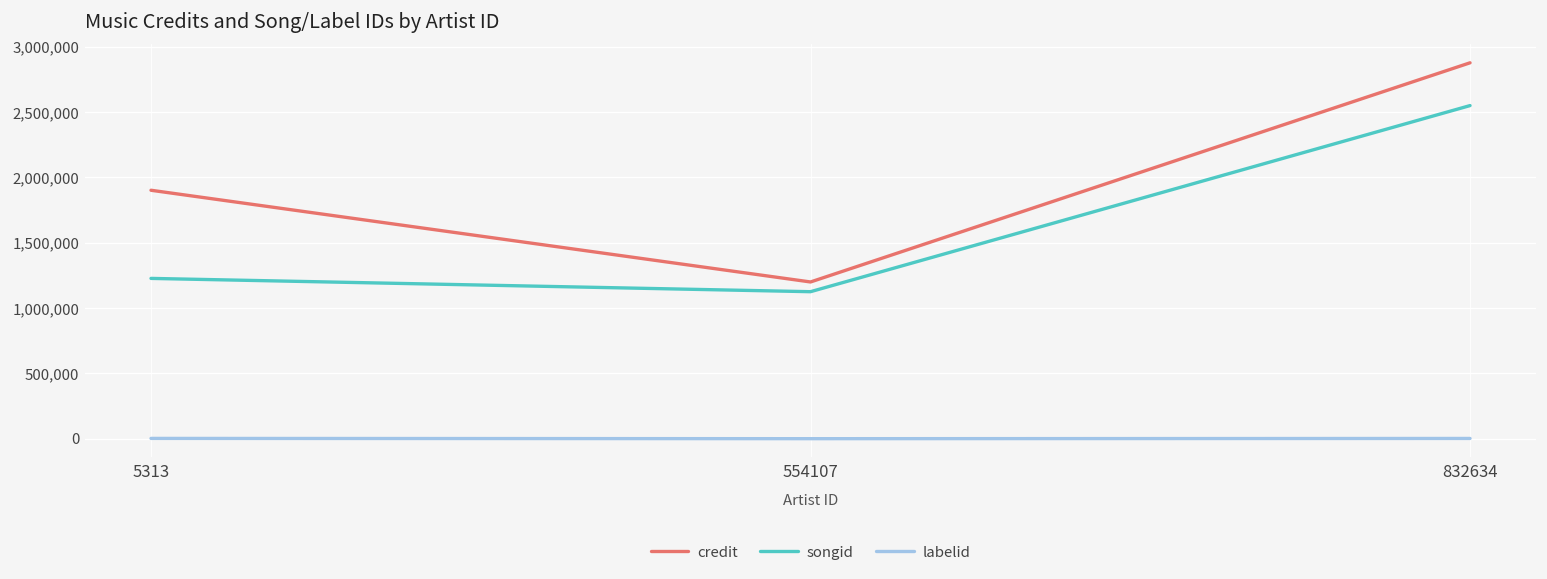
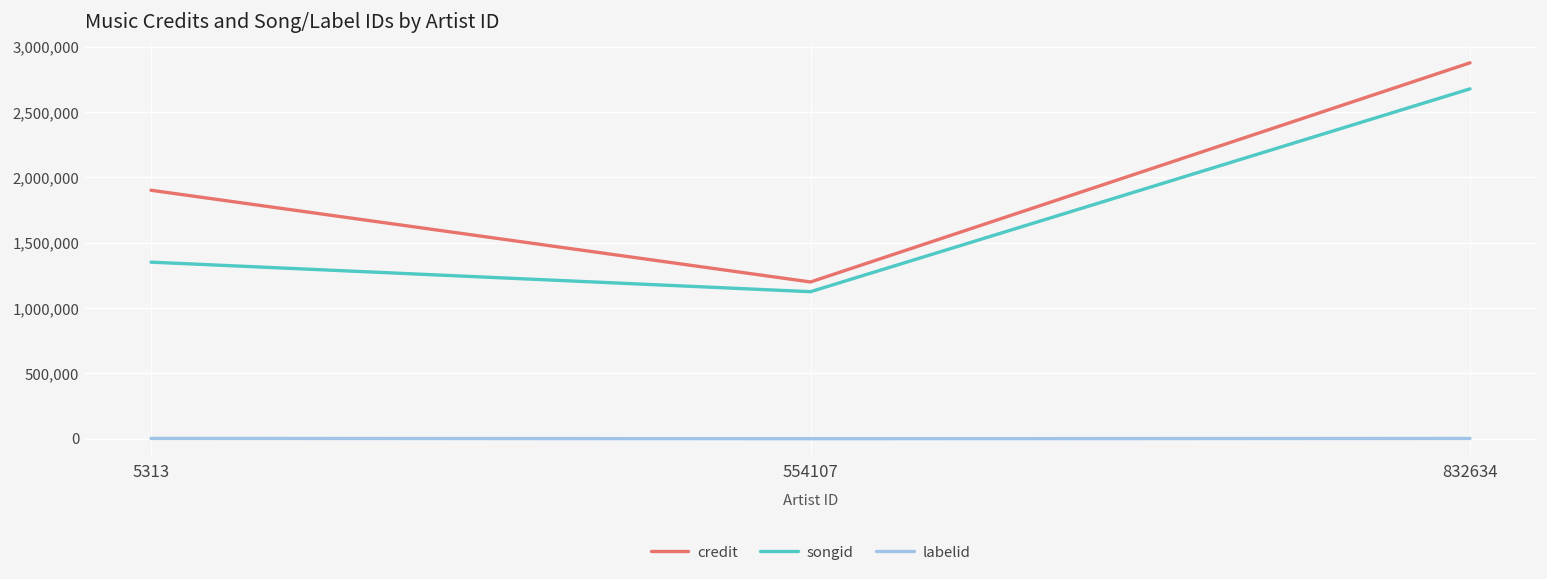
songid, 5313: 1,230,000 -> 1,350,000
songid, 832634: 2,550,000 -> 2,680,000
